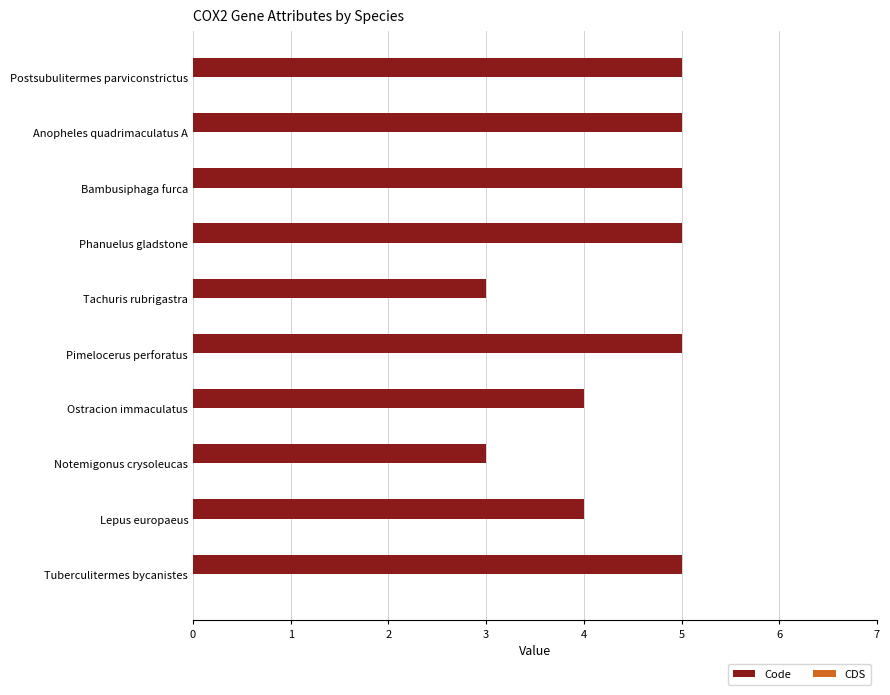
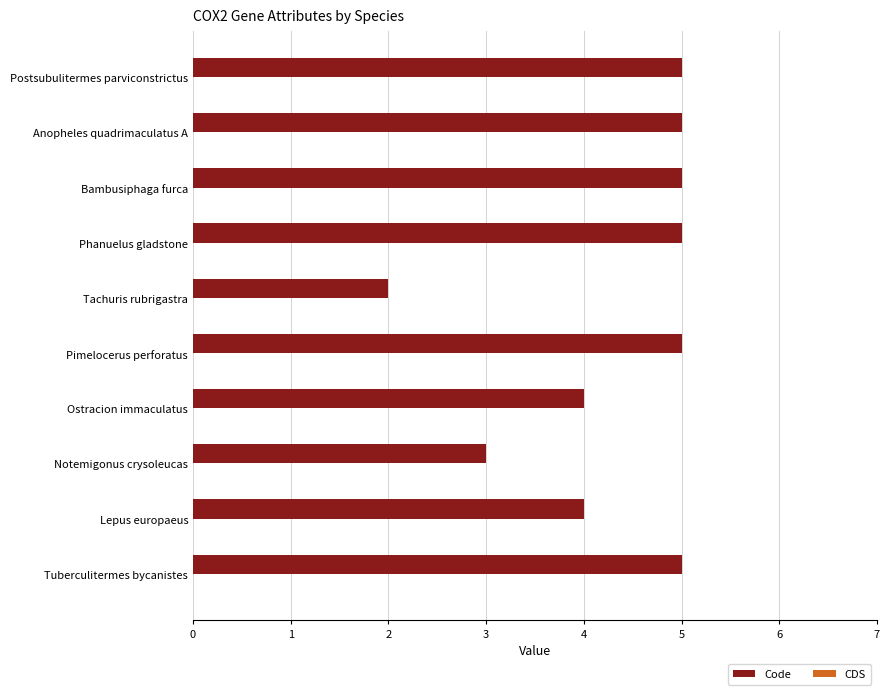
Code, Tachuris rubrigastra: 3 -> 2
